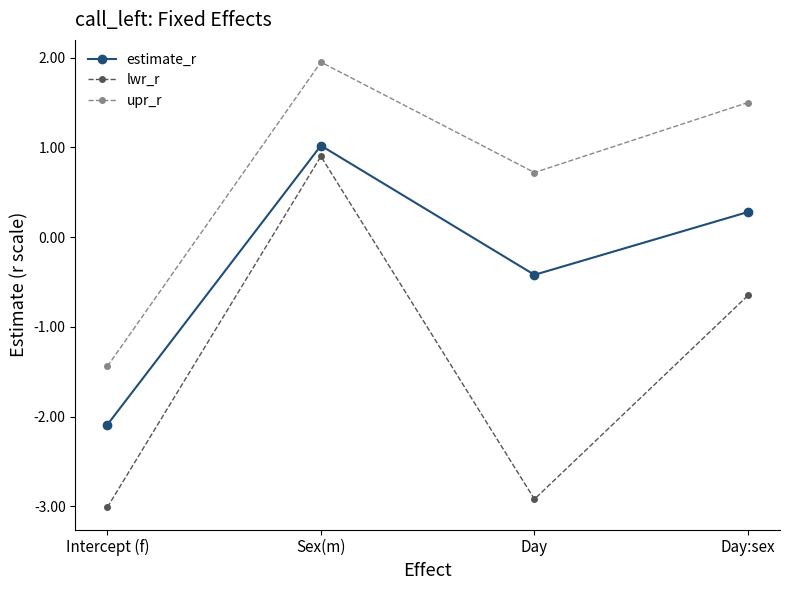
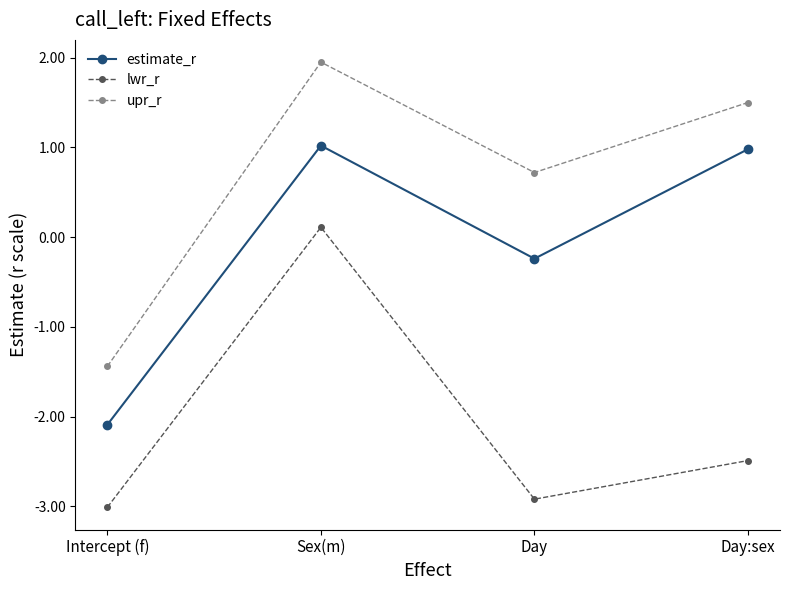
lwr_r, Sex(m): 0.9 -> 0.1
estimate_r, Day: -0.4 -> -0.2
estimate_r, Day:sex: 0.3 -> 1.0
lwr_r, Day:sex: -0.7 -> -2.5
